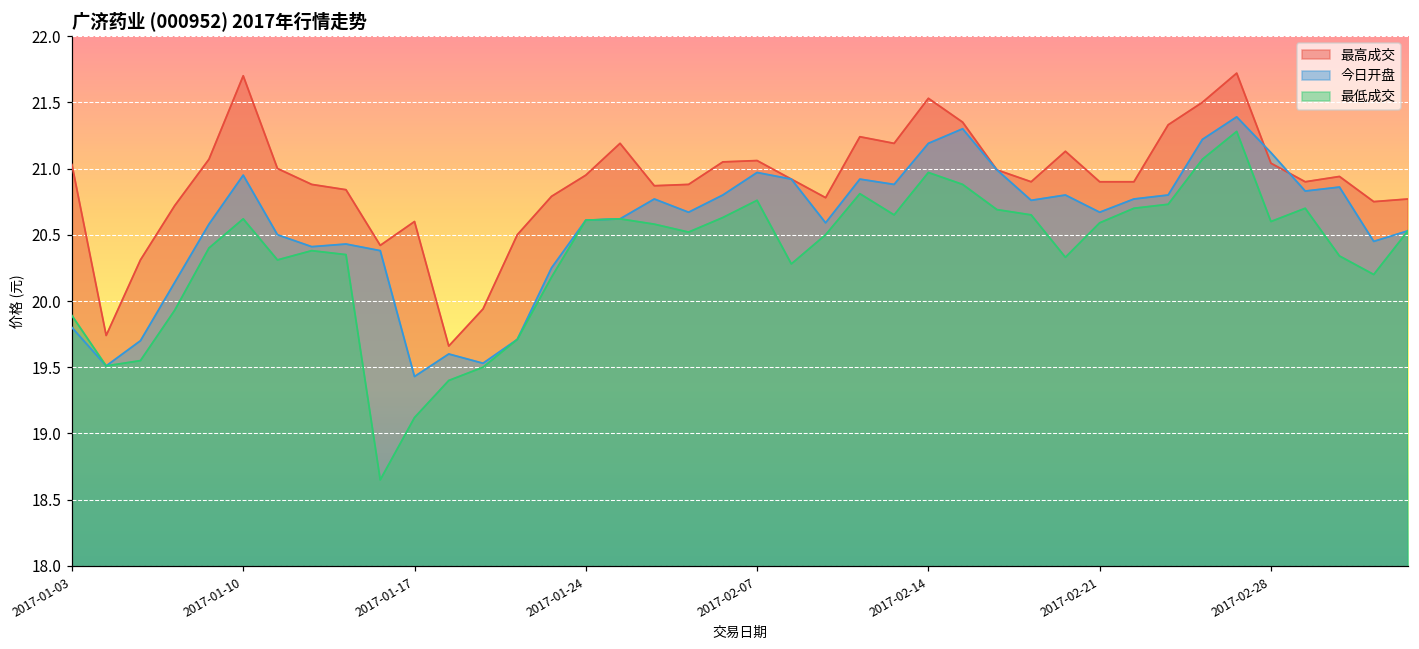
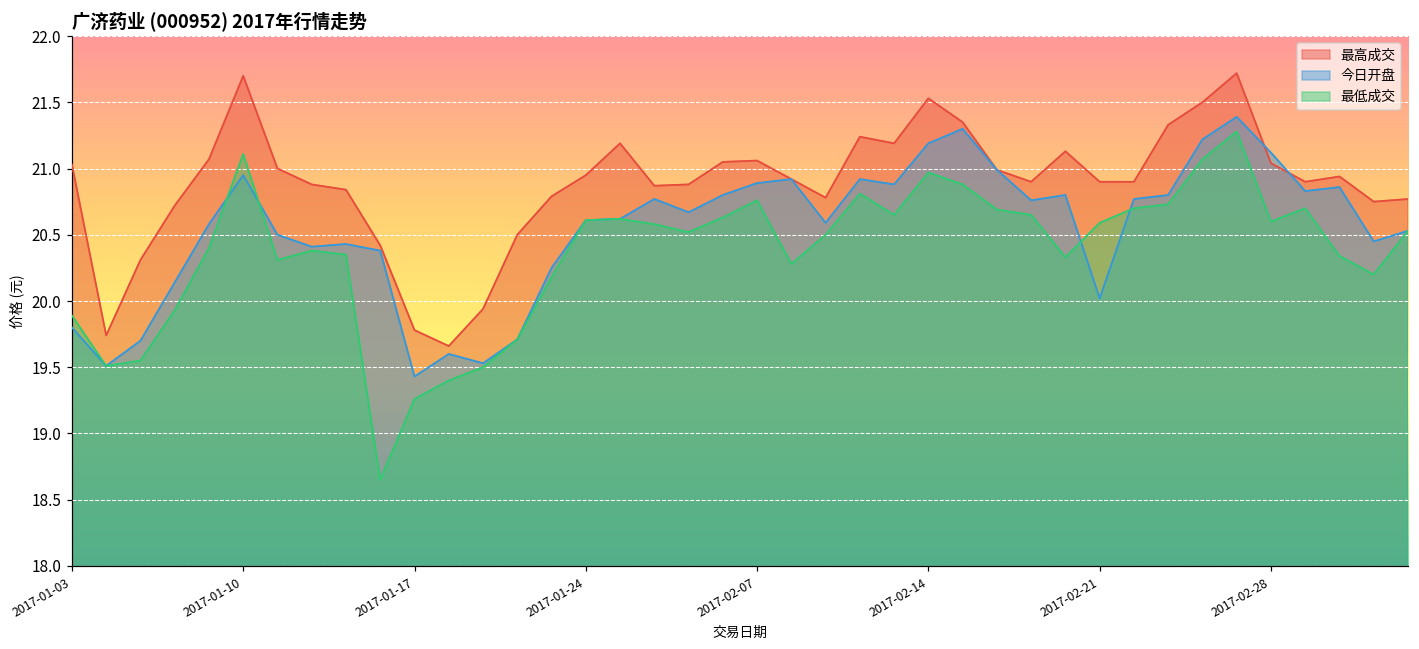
最低成交, 2017-01-10: 20.62 -> 21.11
最高成交, 2017-01-17: 20.60 -> 19.78
最低成交, 2017-01-17: 19.12 -> 19.26
今日开盘, 2017-02-07: 20.97 -> 20.89
今日开盘, 2017-02-21: 20.67 -> 20.02
